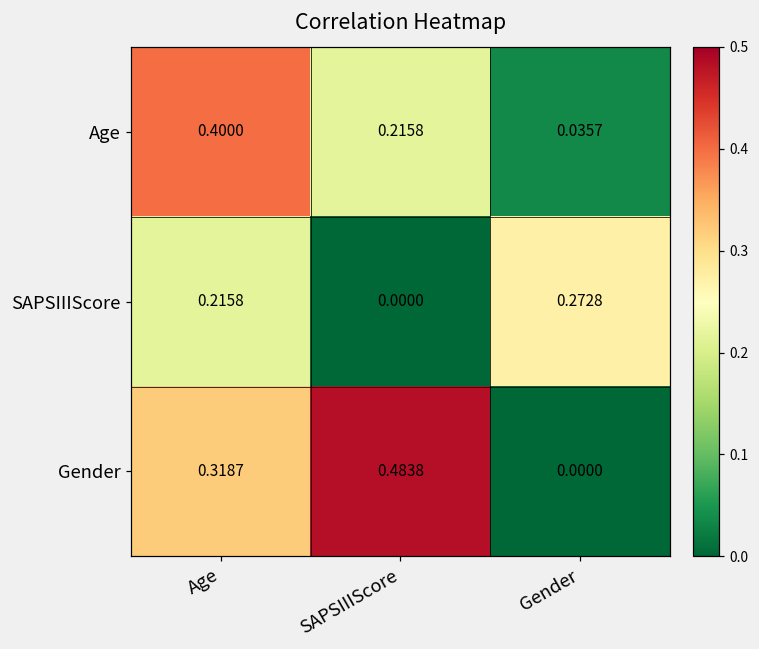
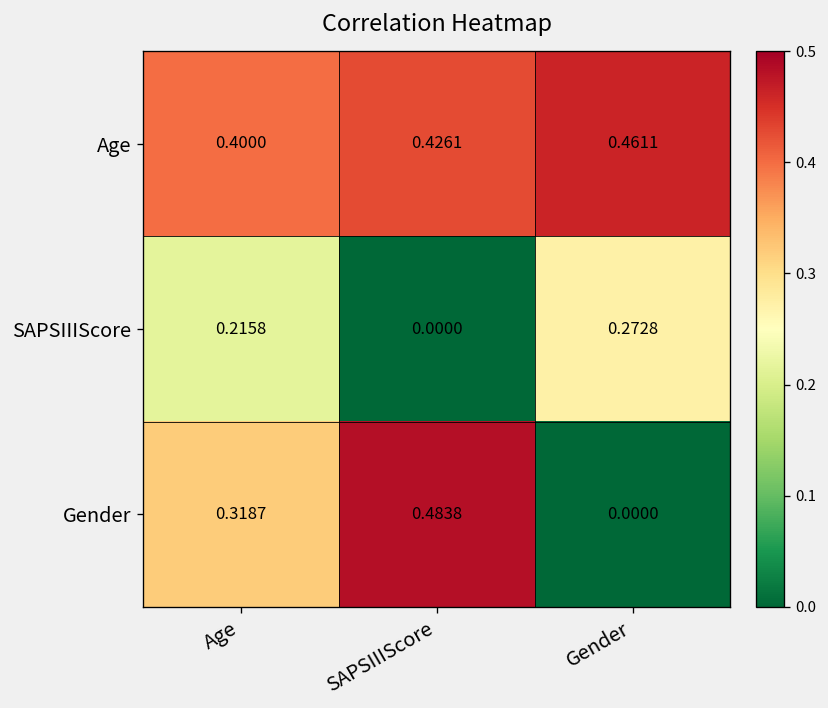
Age, SAPSIIIScore: 0.2158 -> 0.4261
Age, Gender: 0.0357 -> 0.4611
